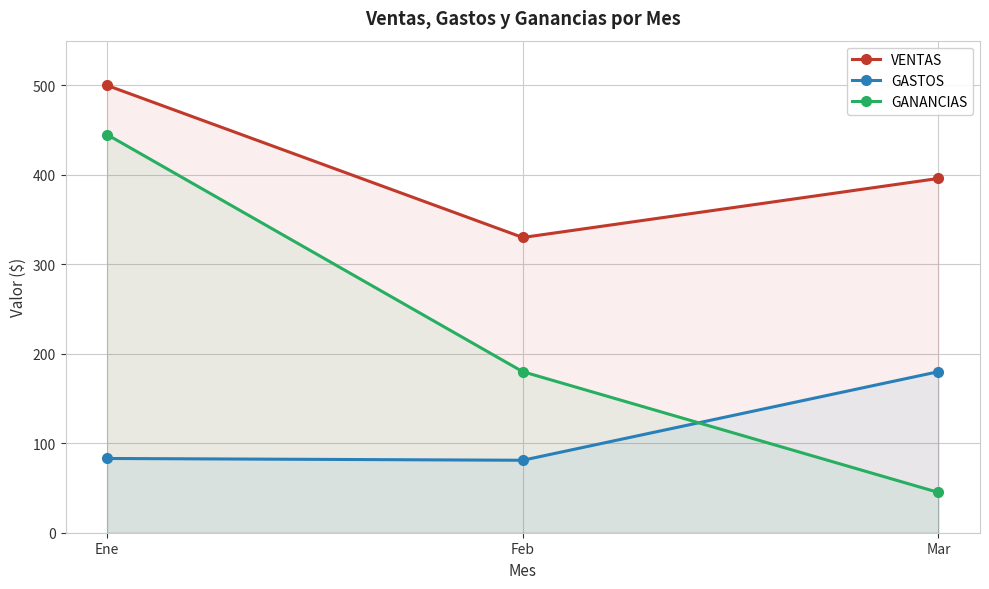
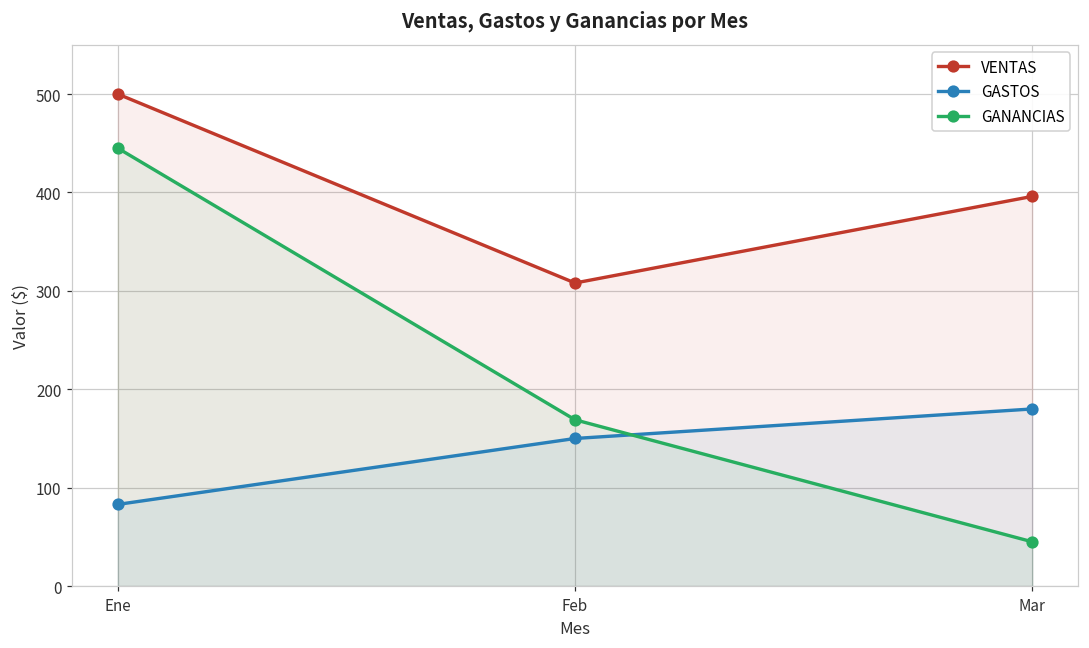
VENTAS, Feb: 330 -> 310
GASTOS, Feb: 80 -> 150
GANANCIAS, Feb: 180 -> 170
